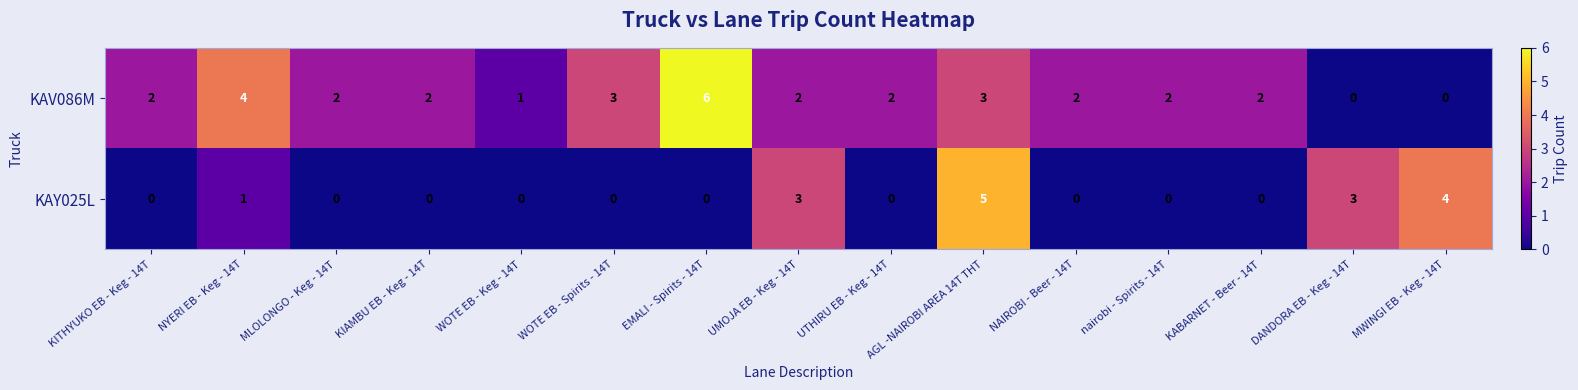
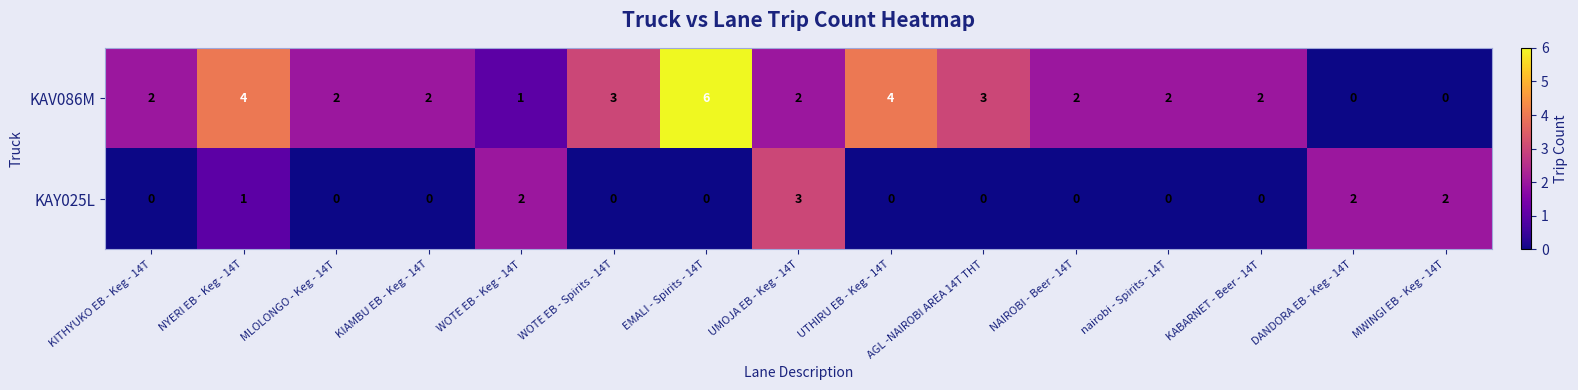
KAV086M, UTHIRU EB - Keg - 14T: 2 -> 4
KAY025L, WOTE EB - Keg - 14T: 0 -> 2
KAY025L, AGL -NAIROBI AREA 14T THT: 5 -> 0
KAY025L, DANDORA EB - Keg - 14T: 3 -> 2
KAY025L, MWINGI EB - Keg - 14T: 4 -> 2
